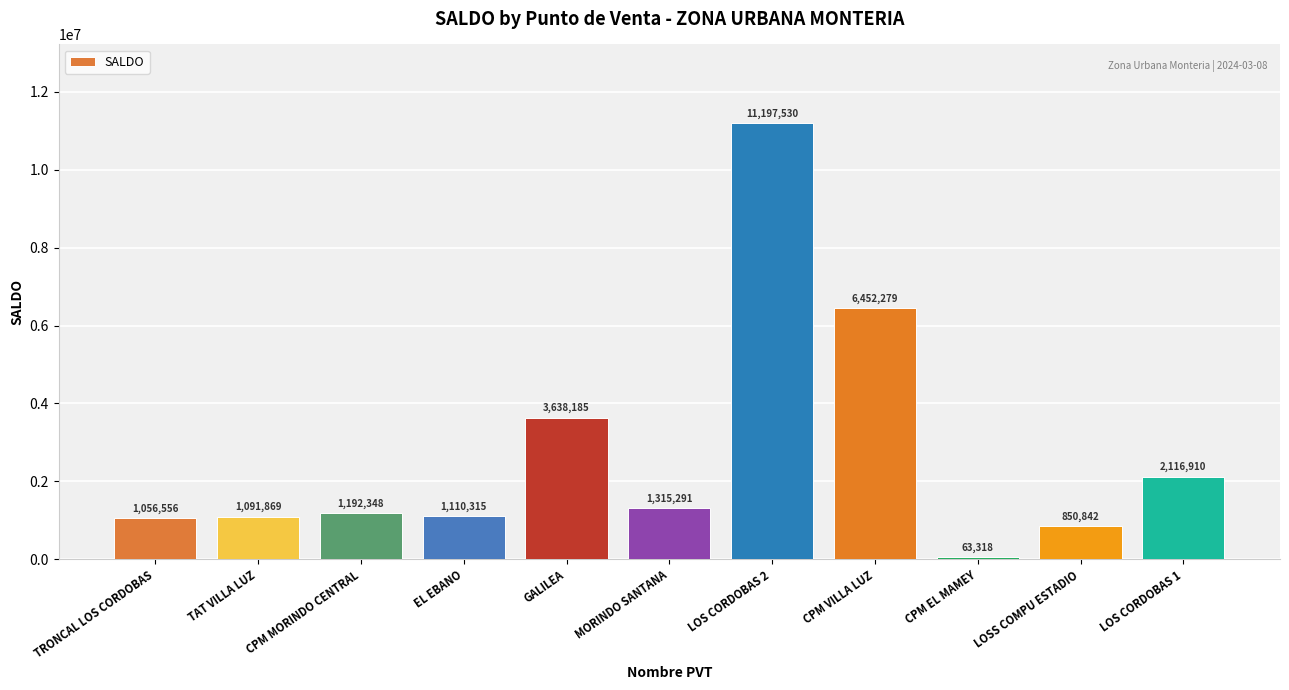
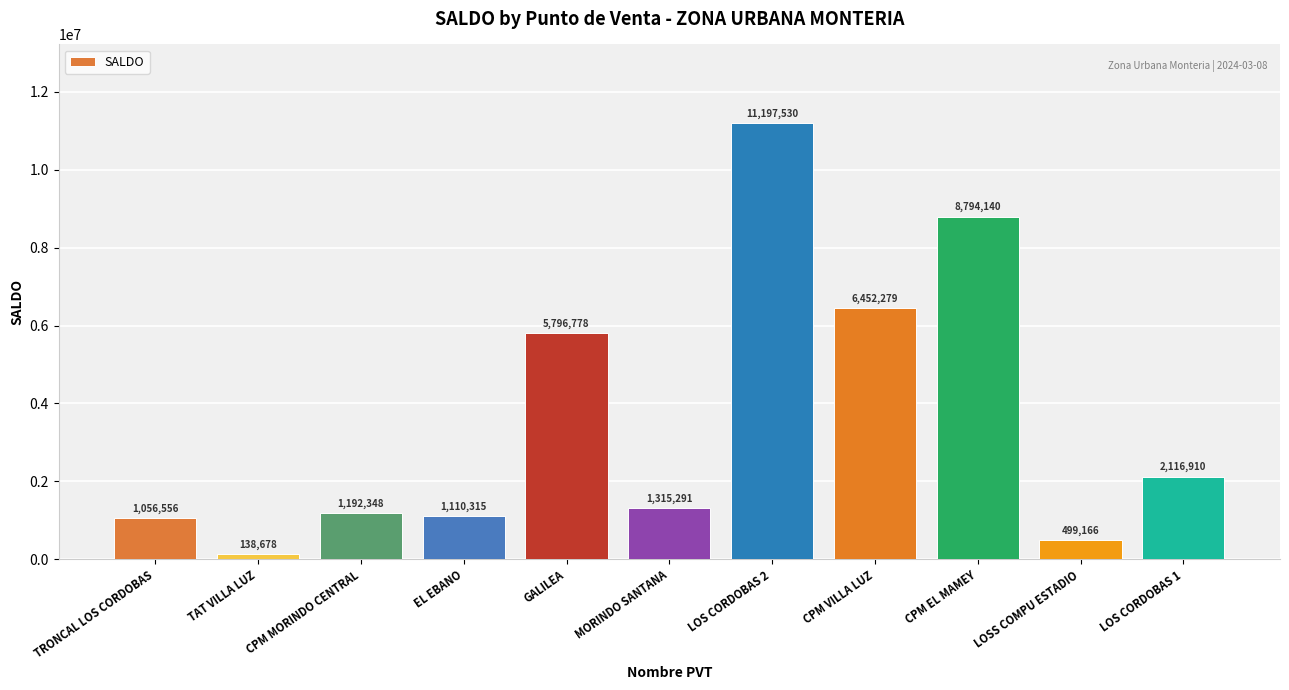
TAT VILLA LUZ: 1,091,869 -> 138,678
GALILEA: 3,638,185 -> 5,796,778
CPM EL MAMEY: 63,318 -> 8,794,140
LOSS COMPU ESTADIO: 850,842 -> 499,166
